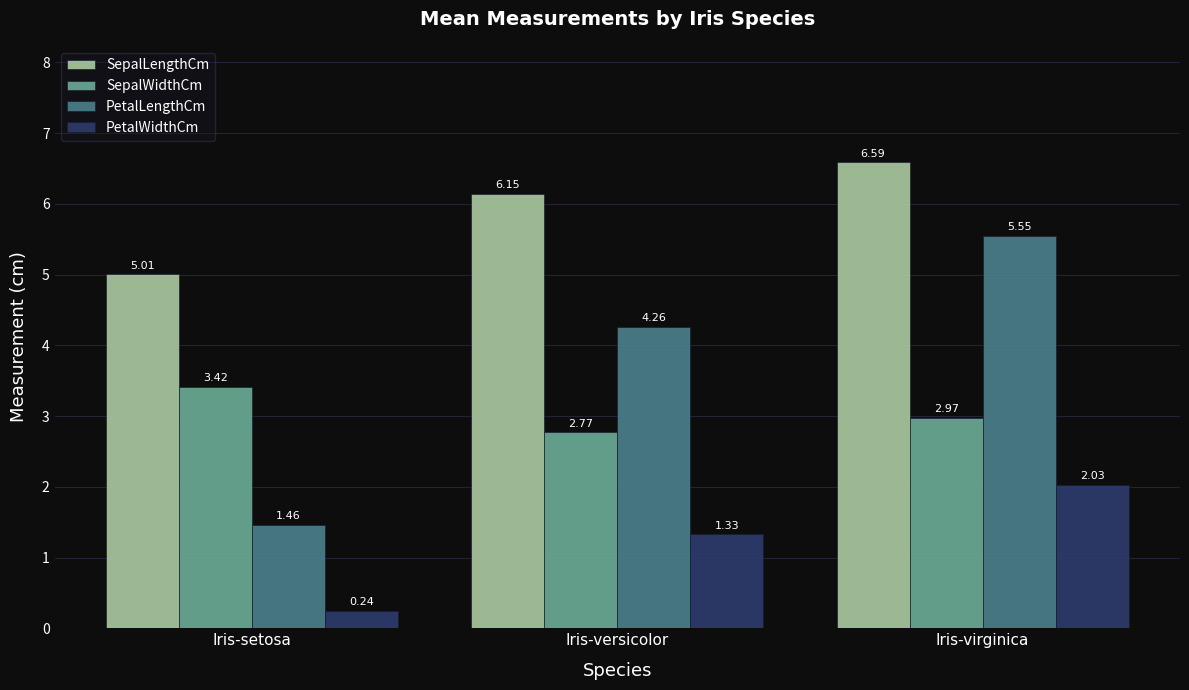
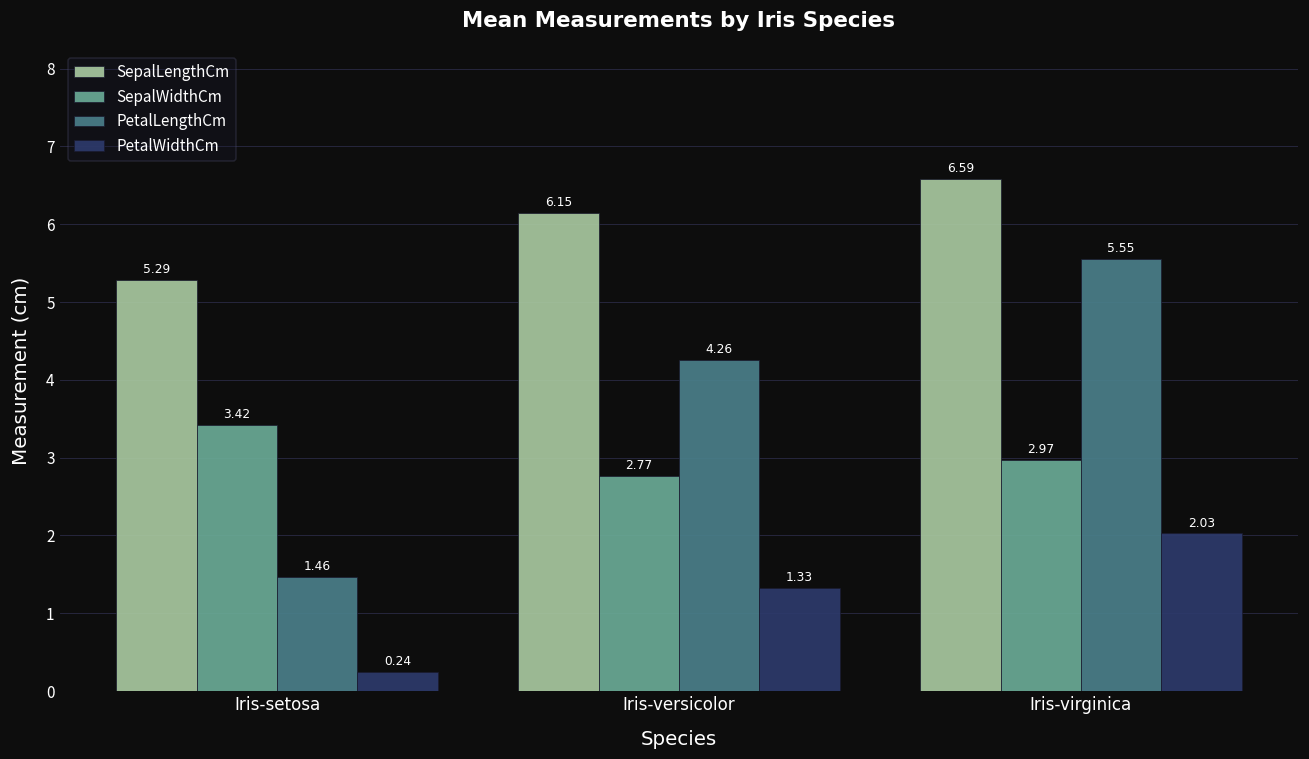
SepalLengthCm, Iris-setosa: 5.01 -> 5.29
